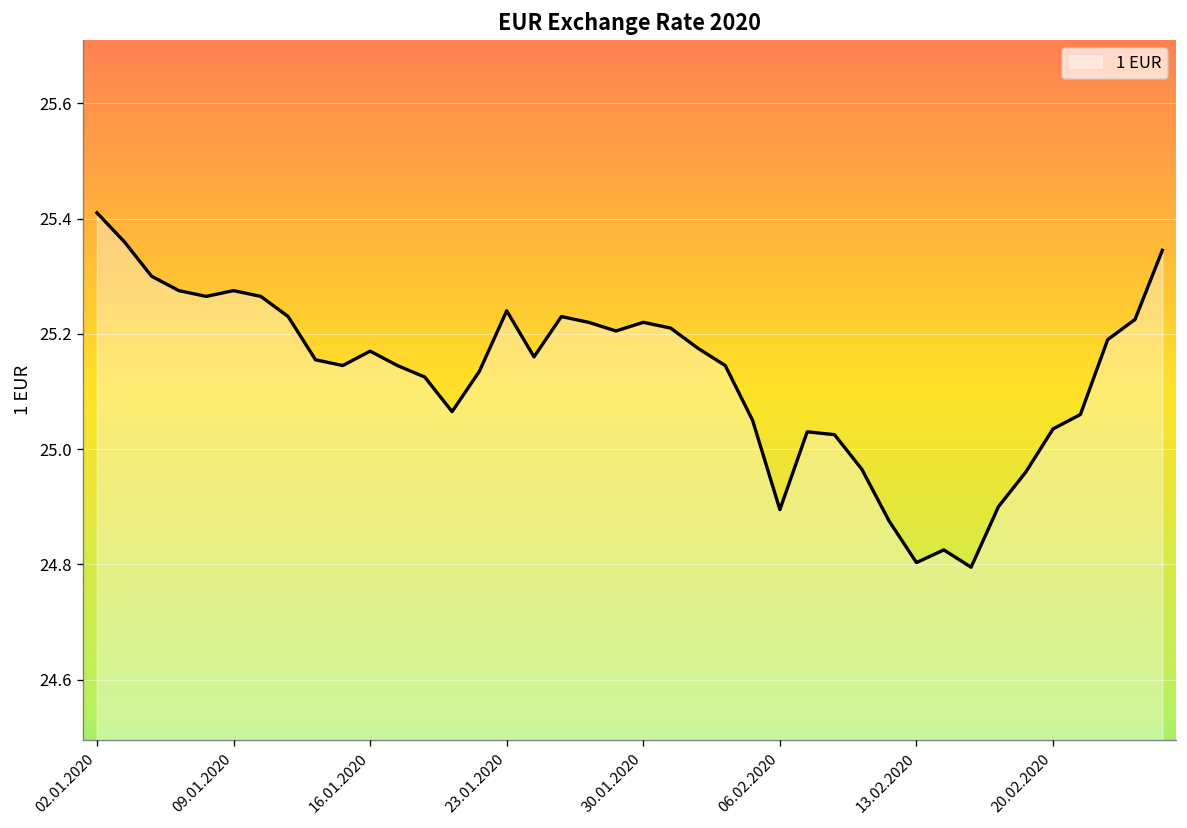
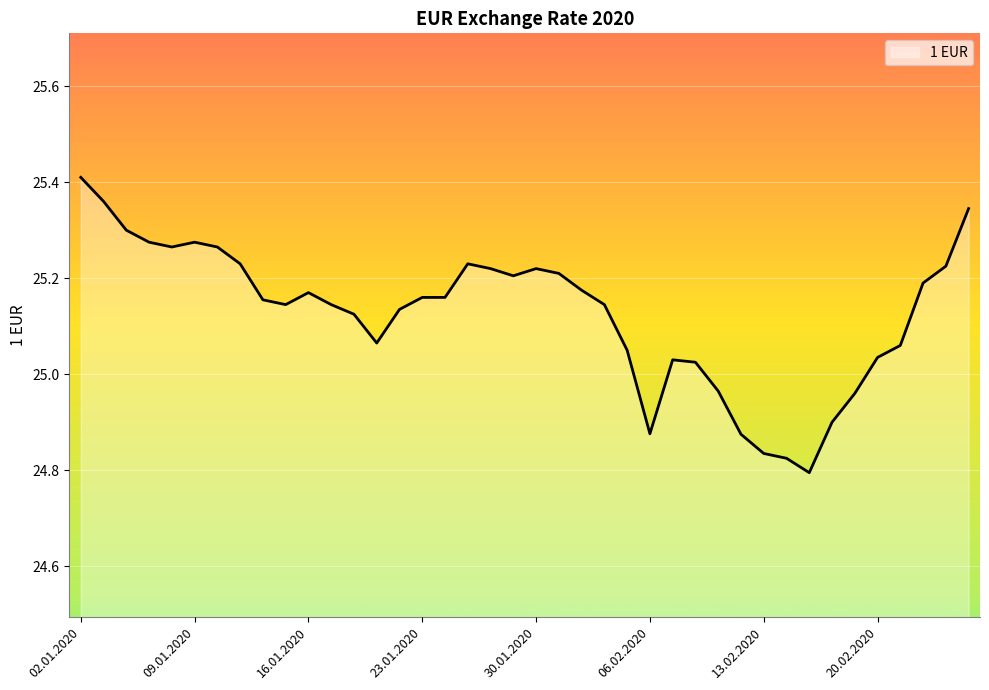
23.01.2020: 25.24 -> 25.16
06.02.2020: 24.90 -> 24.88
13.02.2020: 24.80 -> 24.84
